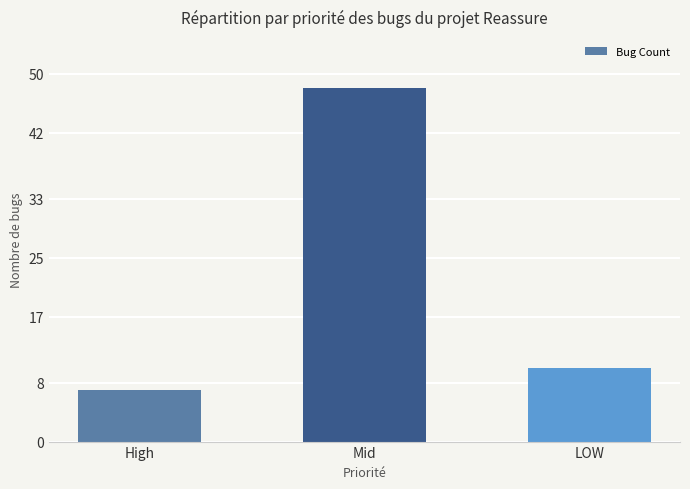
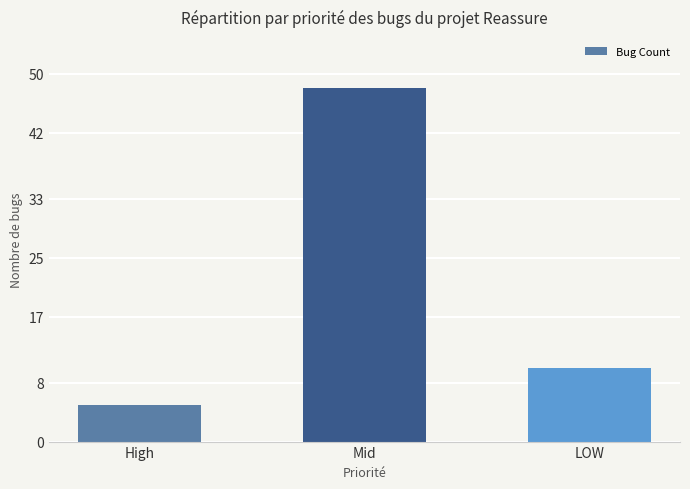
High: 7 -> 5
